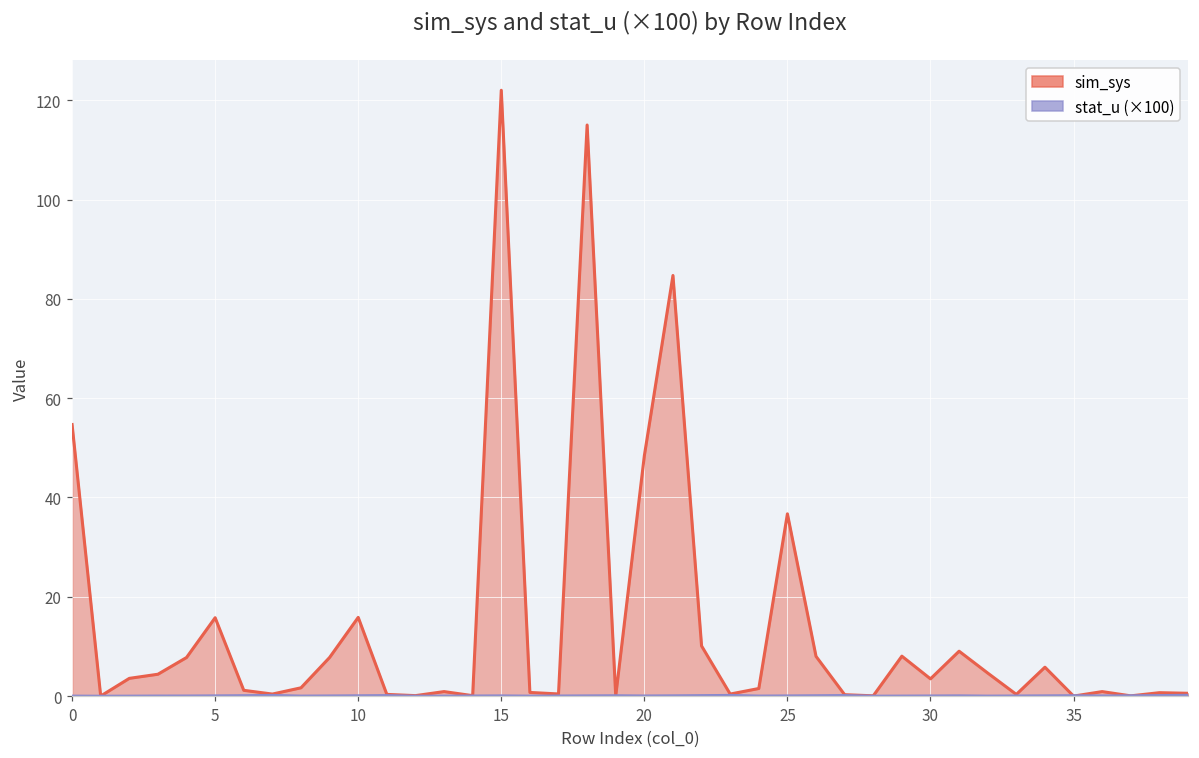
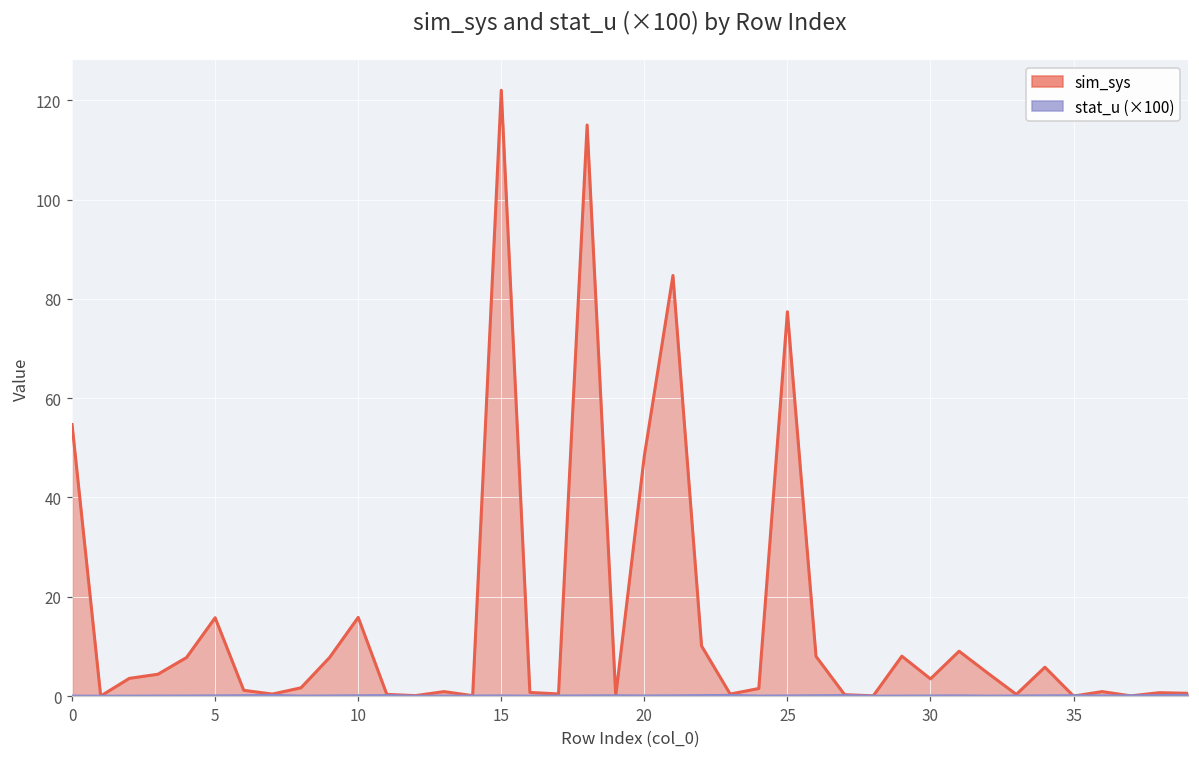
sim_sys, 25: 37 -> 77
